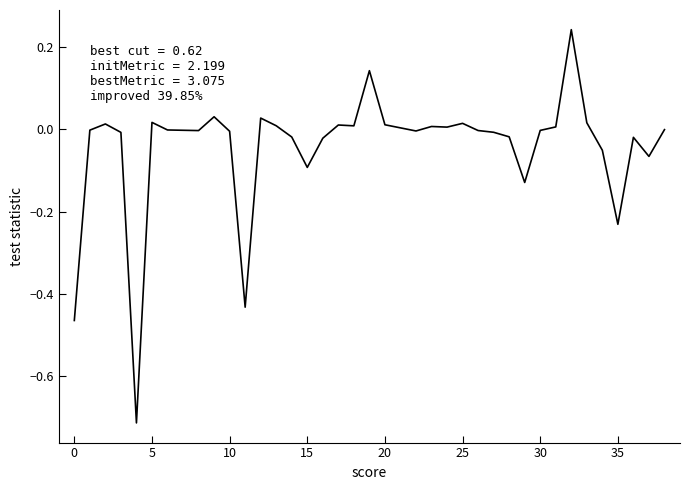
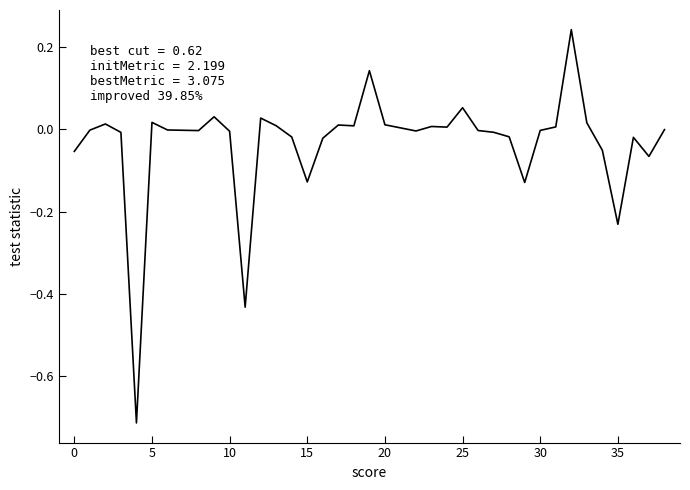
0: -0.46 -> -0.05
15: -0.09 -> -0.13
25: 0.01 -> 0.05
